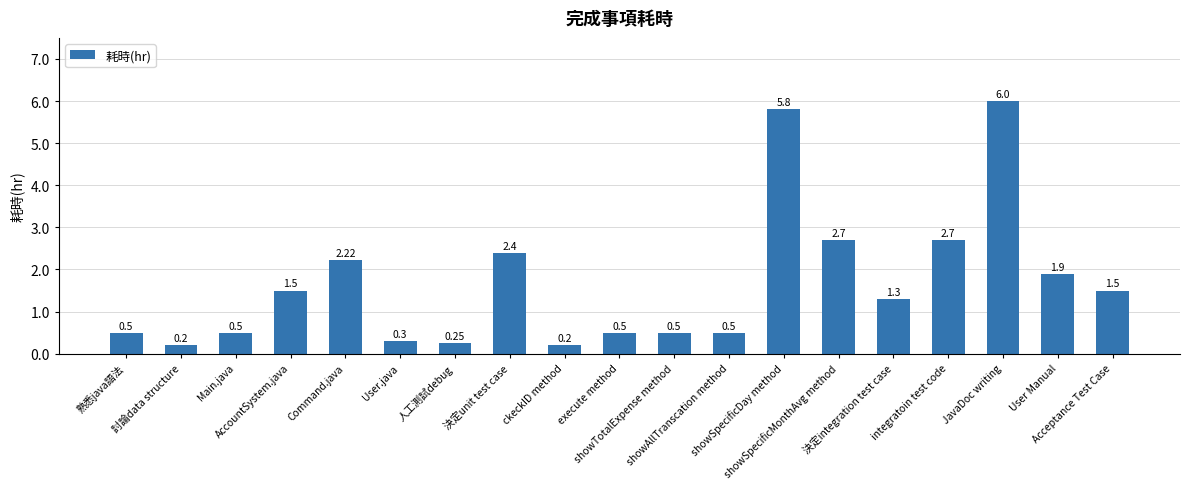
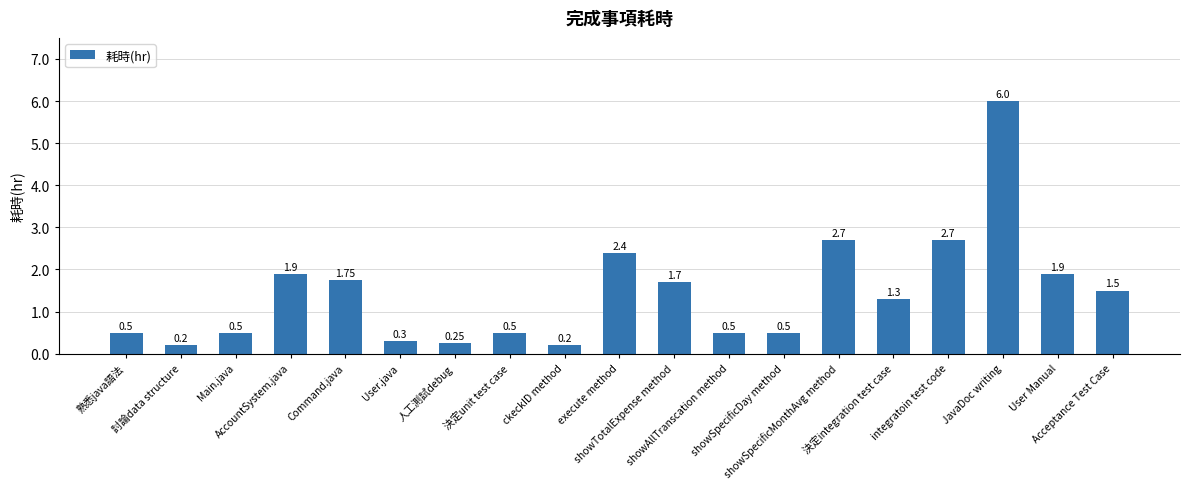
AccountSystem.java: 1.5 -> 1.9
Command.java: 2.22 -> 1.75
決定unit test case: 2.4 -> 0.5
execute method: 0.5 -> 2.4
showTotalExpense method: 0.5 -> 1.7
showSpecificDay method: 5.8 -> 0.5
